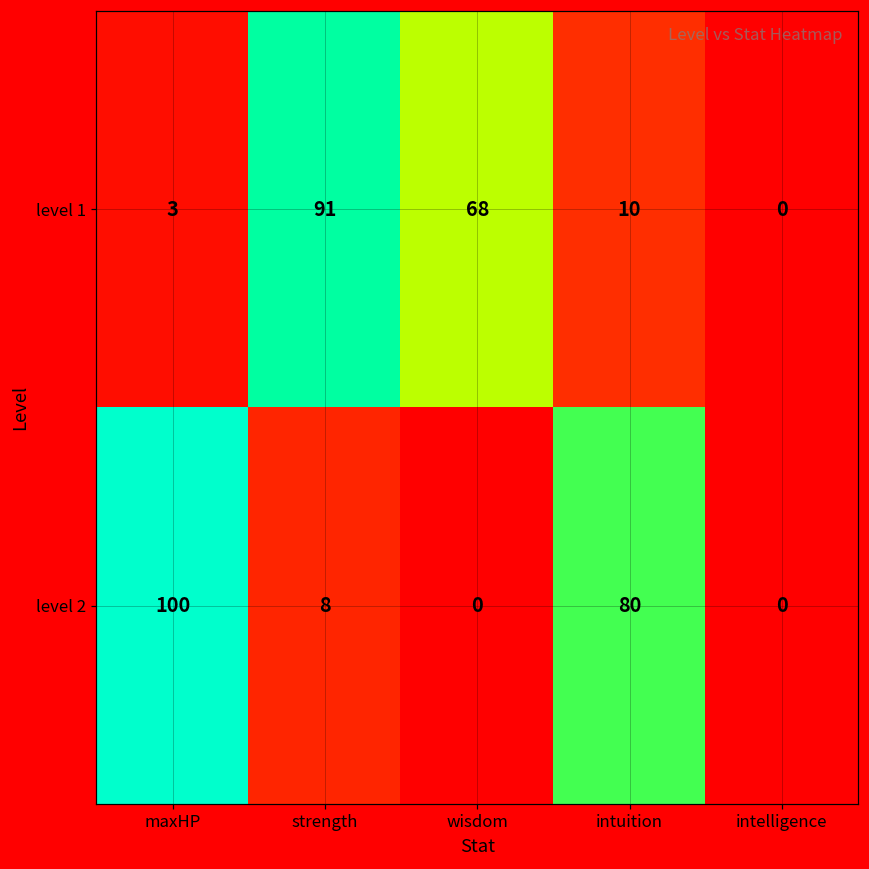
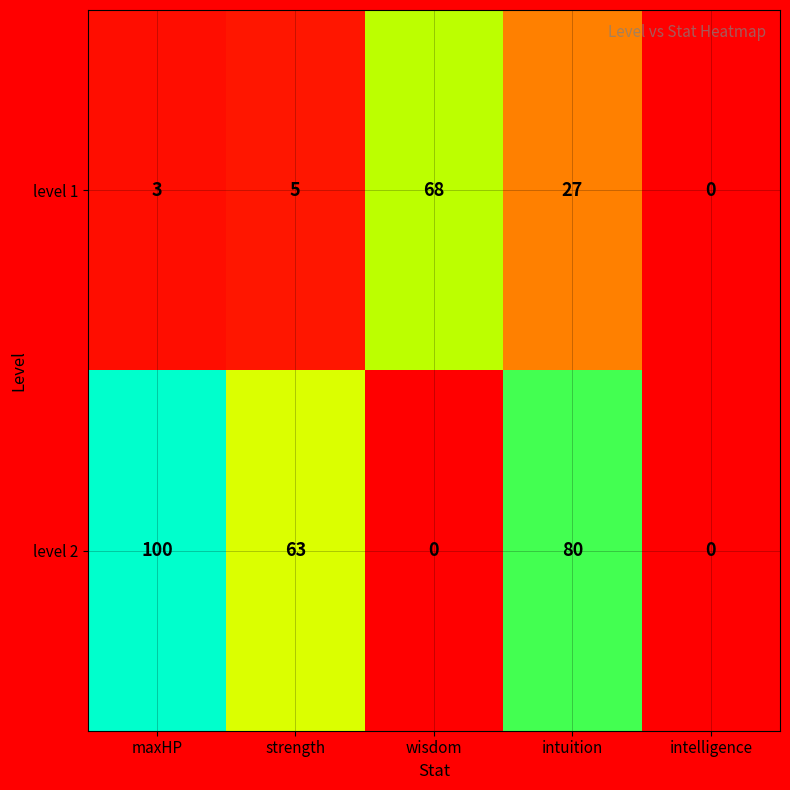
level 1, strength: 91 -> 5
level 1, intuition: 10 -> 27
level 2, strength: 8 -> 63
